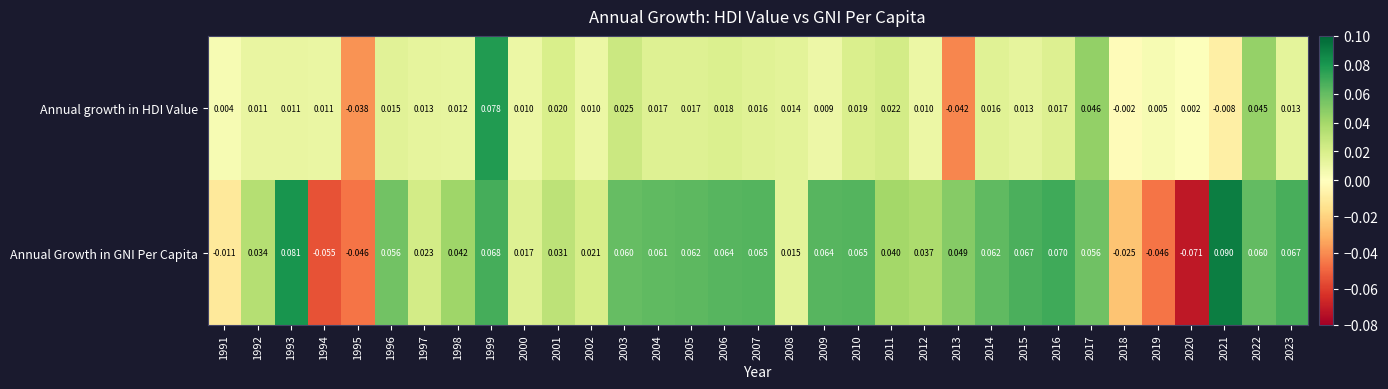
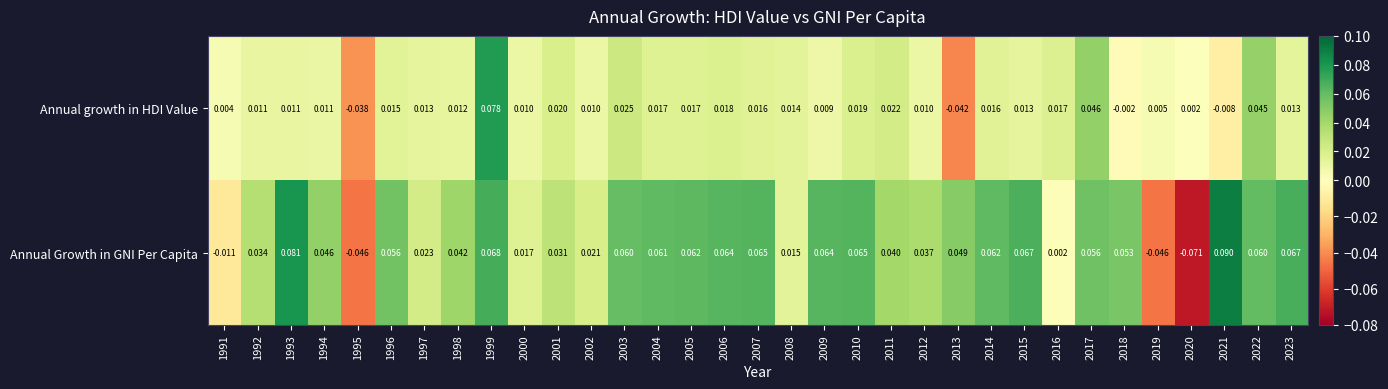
Annual Growth in GNI Per Capita, 1994: -0.055 -> 0.046
Annual Growth in GNI Per Capita, 2016: 0.070 -> 0.002
Annual Growth in GNI Per Capita, 2018: -0.025 -> 0.053
